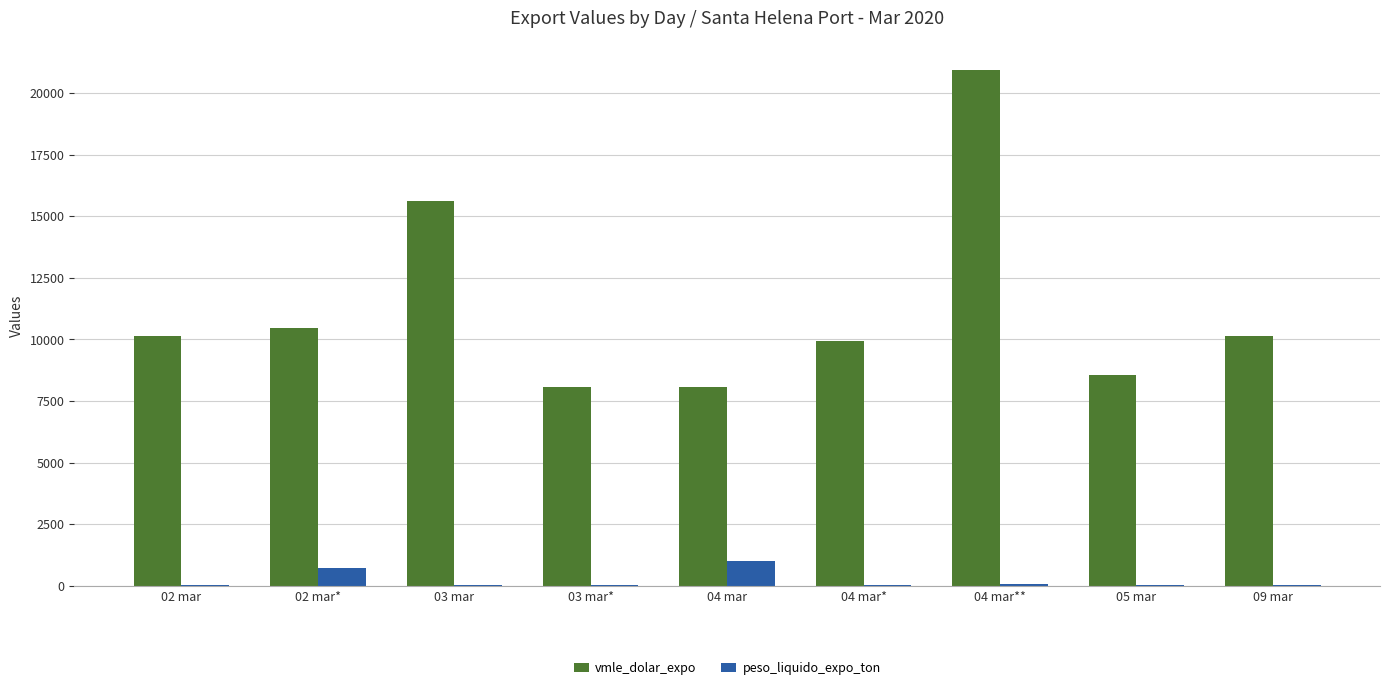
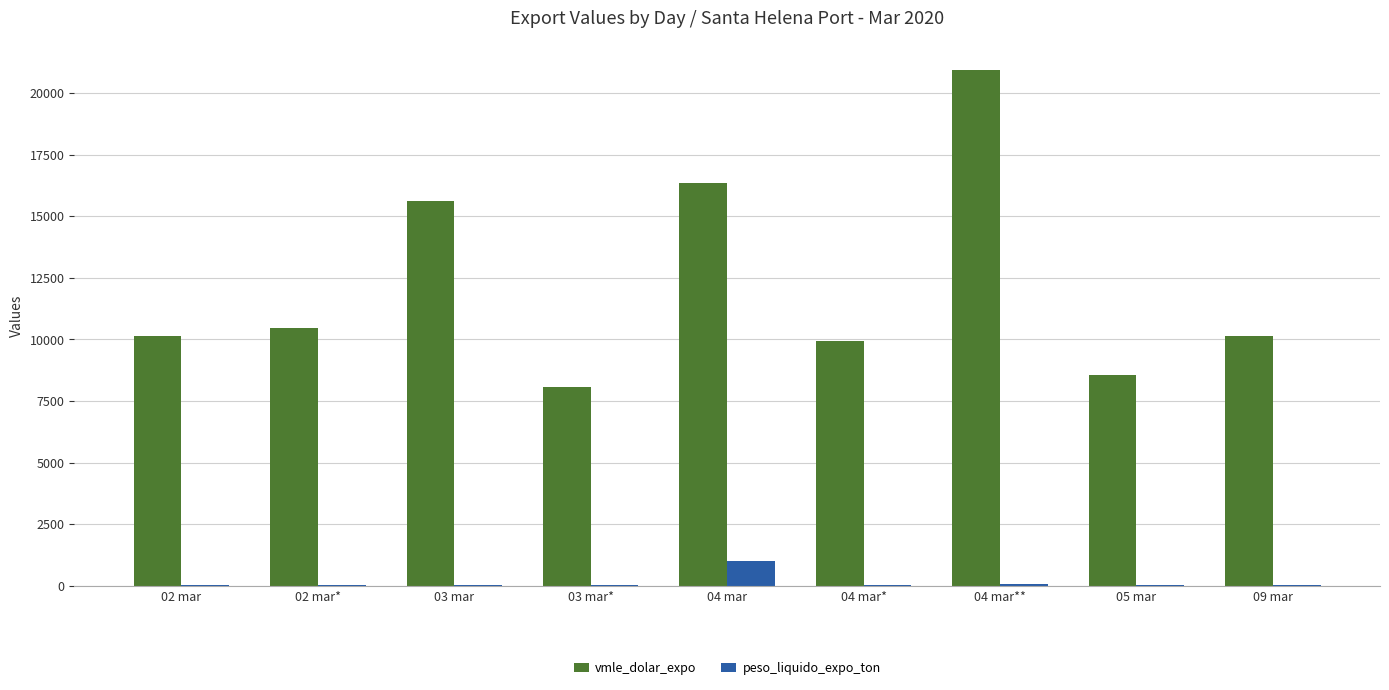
peso_liquido_expo_ton, 02 mar*: 700 -> 0
vmle_dolar_expo, 04 mar: 8100 -> 16400
